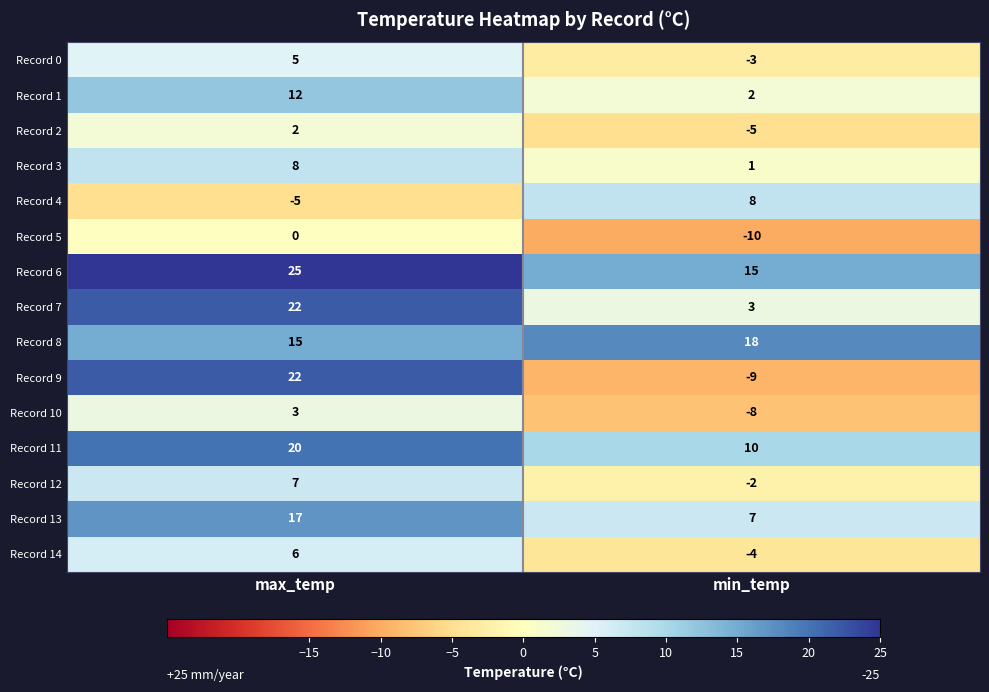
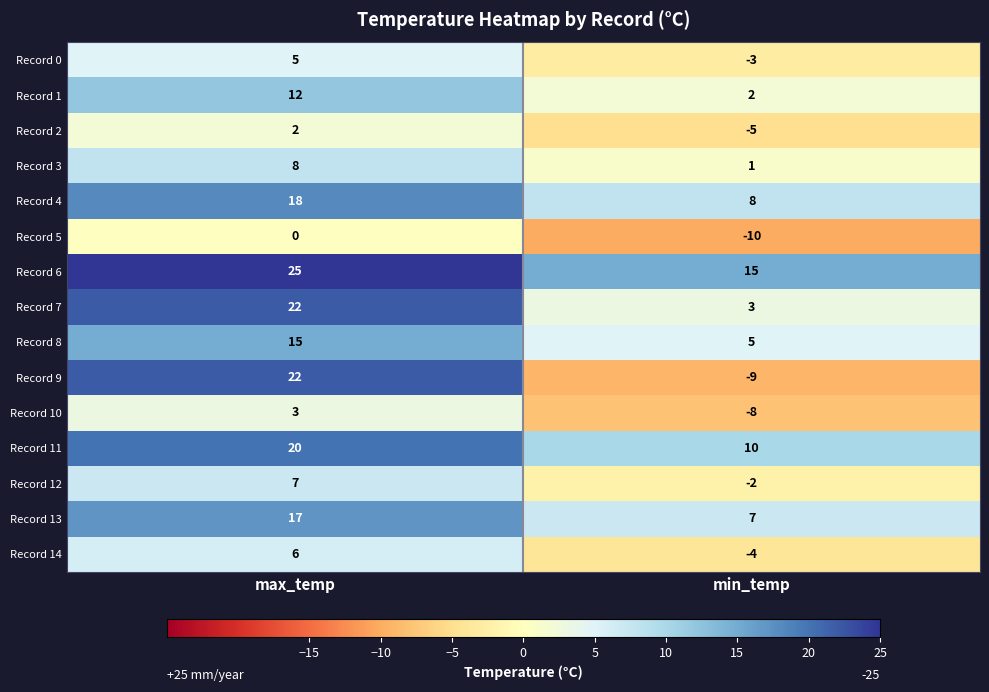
Record 4, max_temp: -5 -> 18
Record 8, min_temp: 18 -> 5
